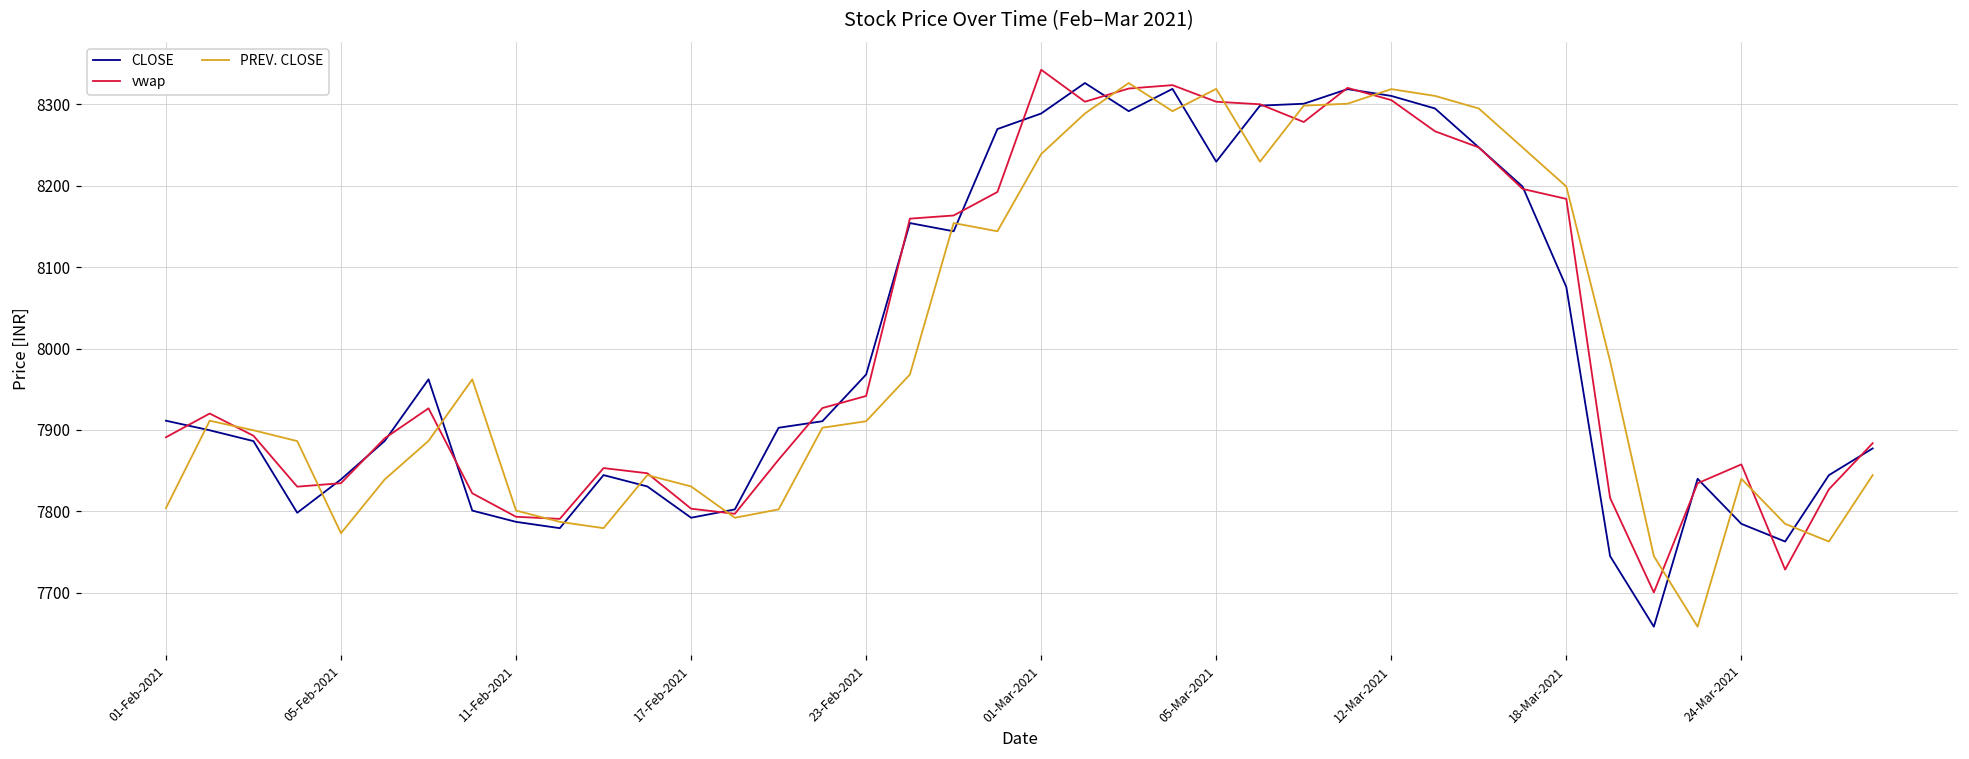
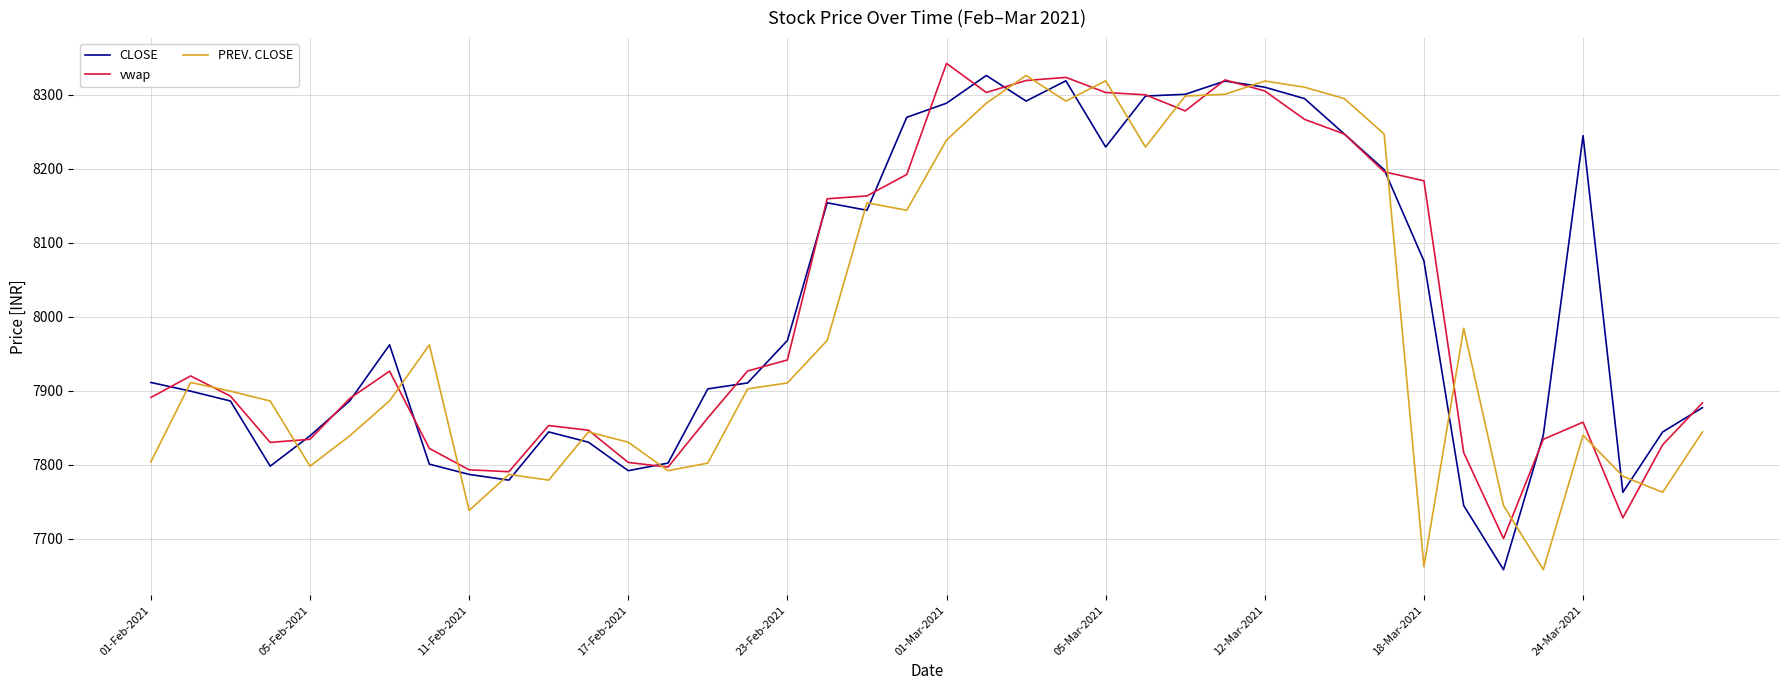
PREV. CLOSE, 05-Feb-2021: 7770 -> 7800
PREV. CLOSE, 11-Feb-2021: 7800 -> 7740
PREV. CLOSE, 18-Mar-2021: 8200 -> 7660
CLOSE, 24-Mar-2021: 7780 -> 8240
